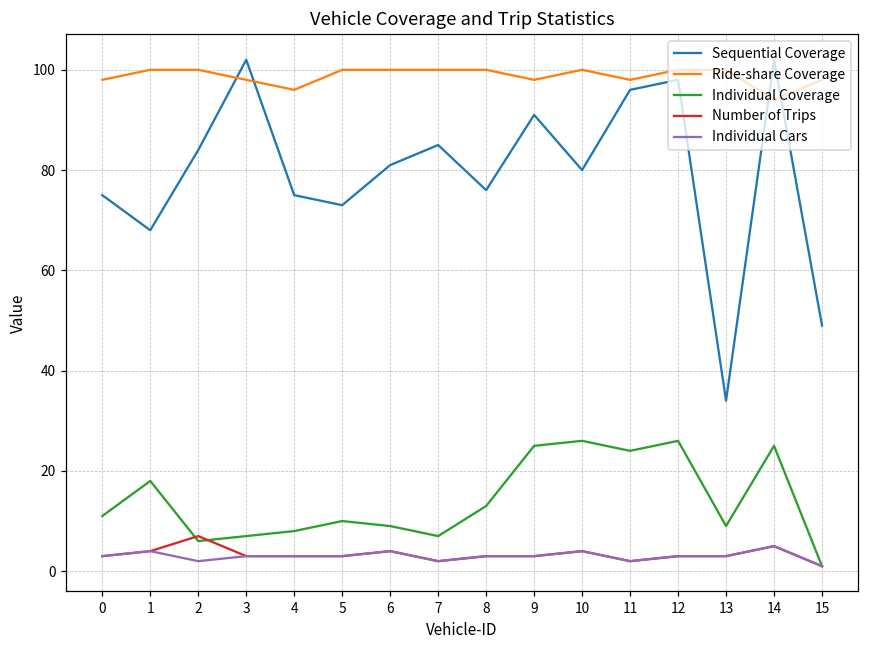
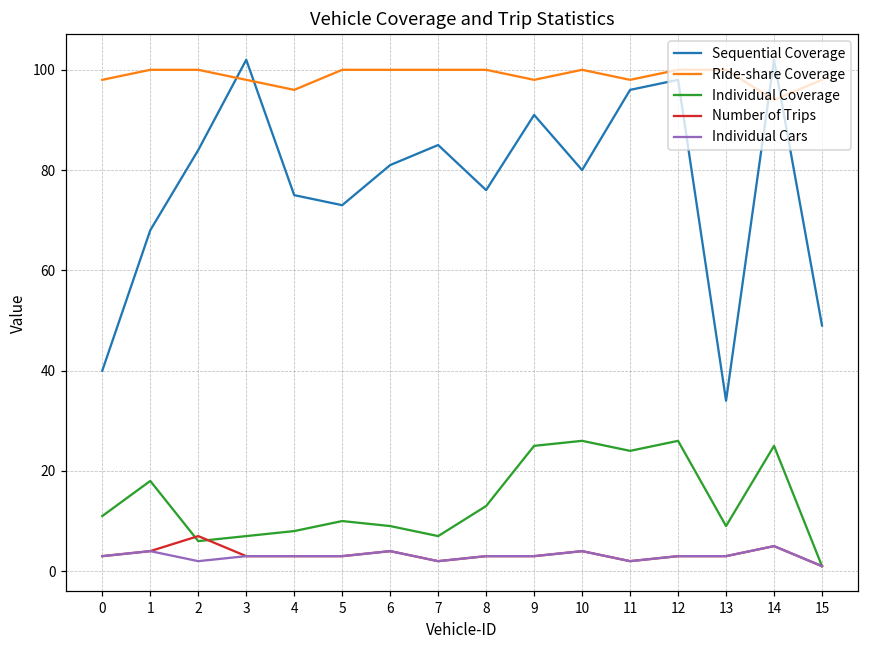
Sequential Coverage, 0: 75 -> 40
